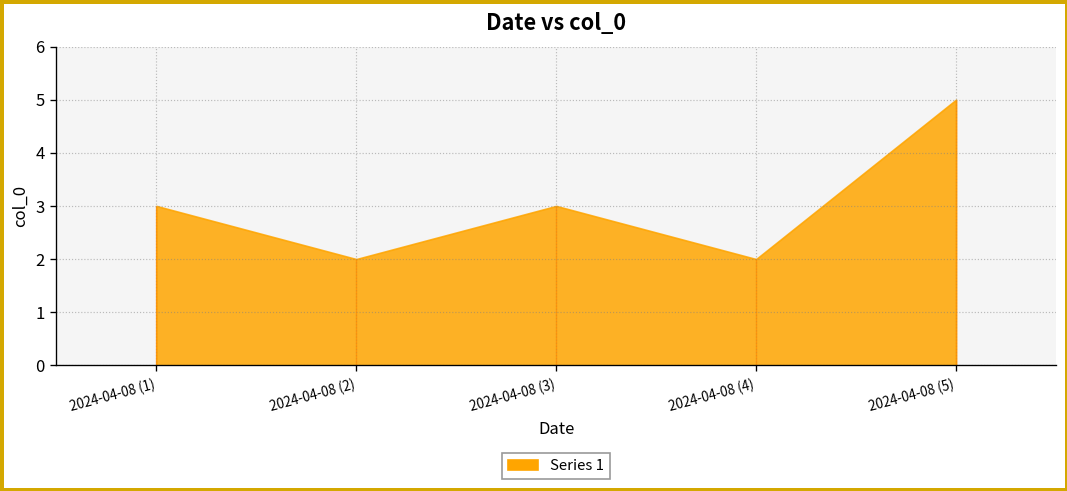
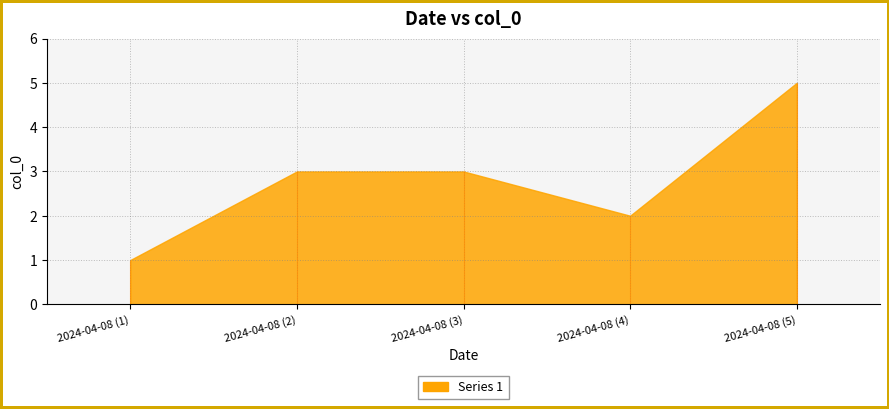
2024-04-08 (1): 3 -> 1
2024-04-08 (2): 2 -> 3
